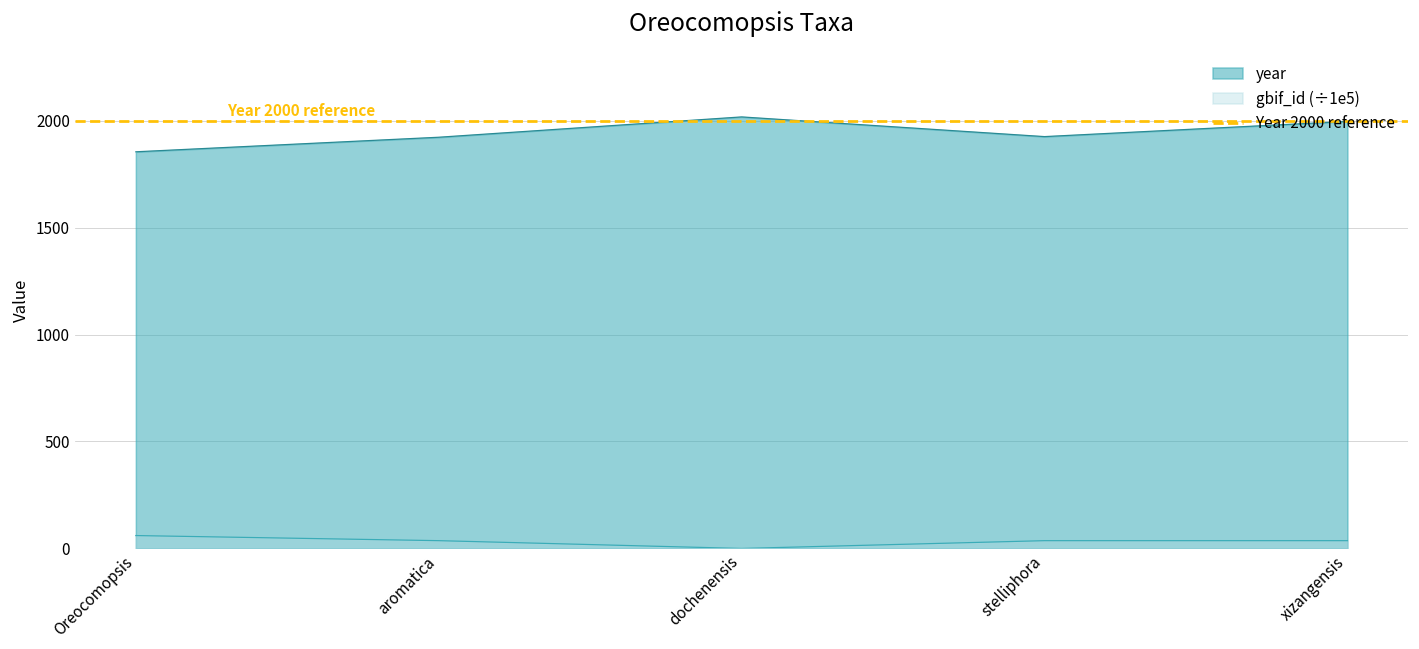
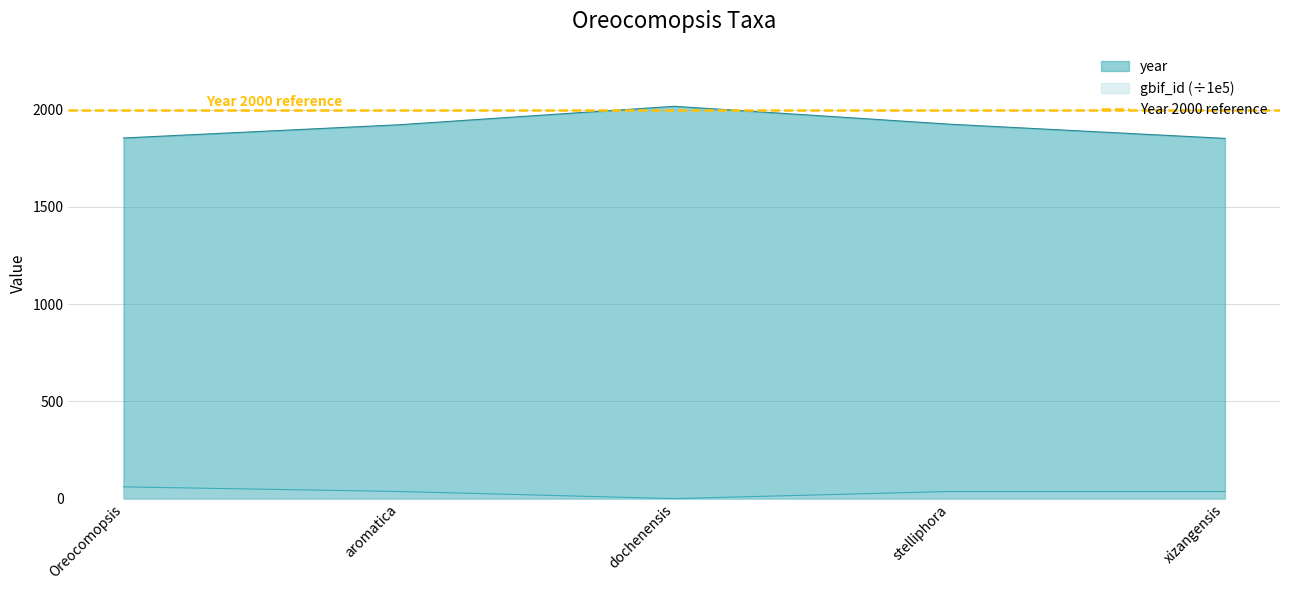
year, xizangensis: 2000 -> 1850
